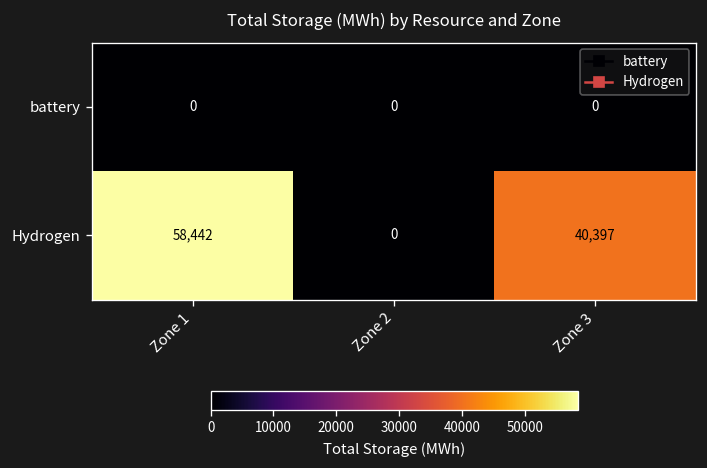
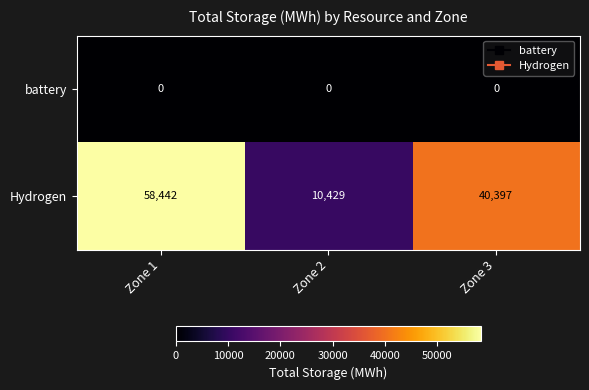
Hydrogen, Zone 2: 0 -> 10,429
